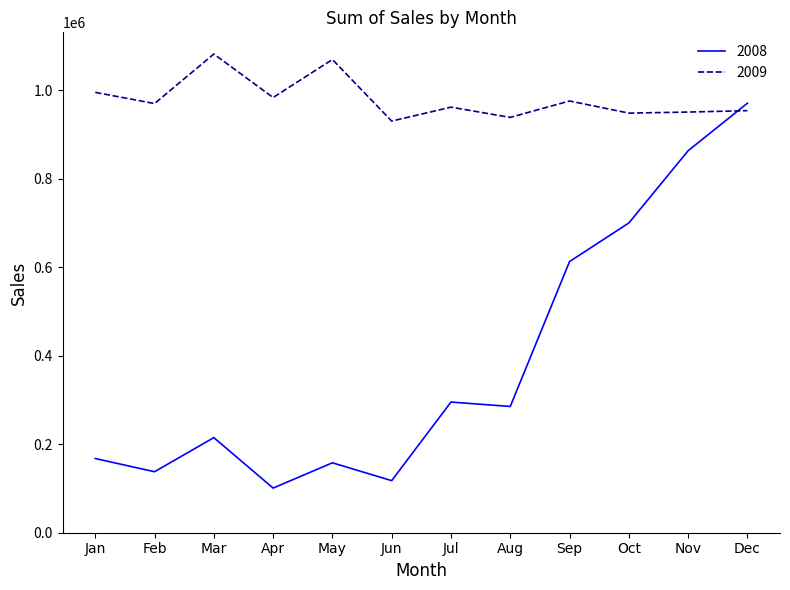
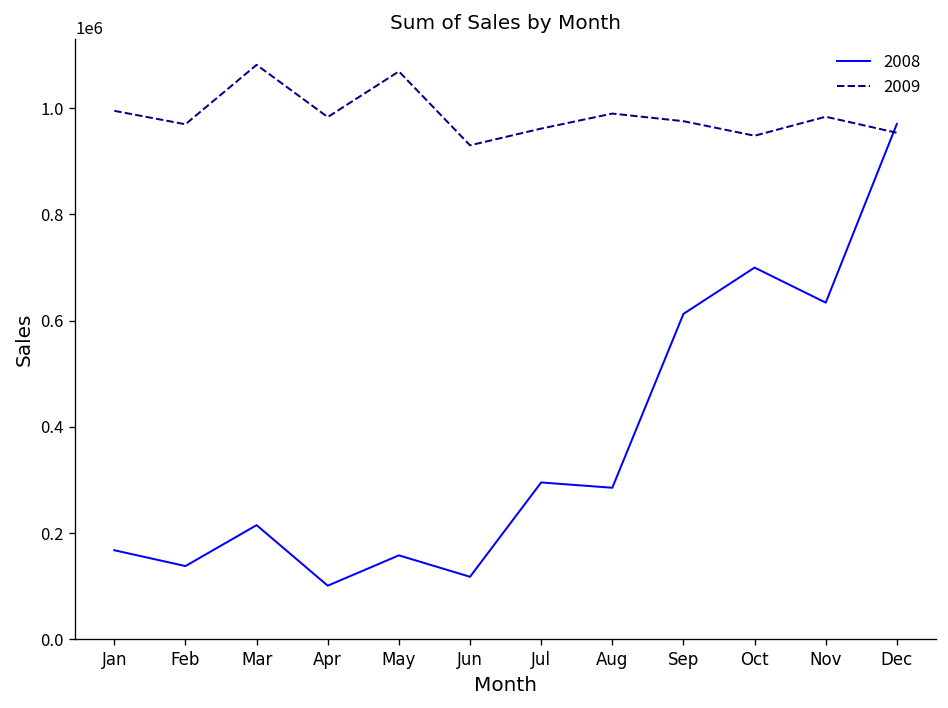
2009, Aug: 940000 -> 990000
2008, Nov: 860000 -> 630000
2009, Nov: 950000 -> 980000
